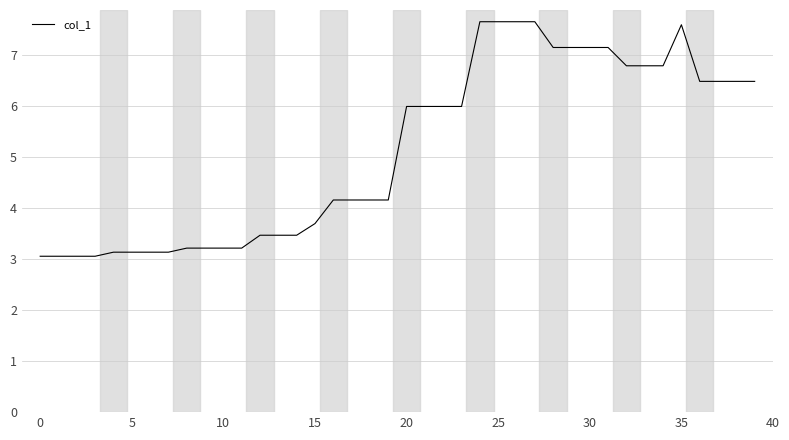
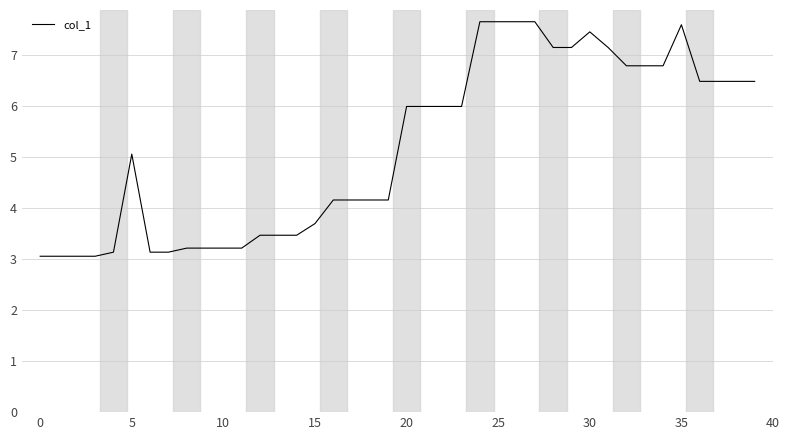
5: 3.1 -> 5.1
30: 7.2 -> 7.5
